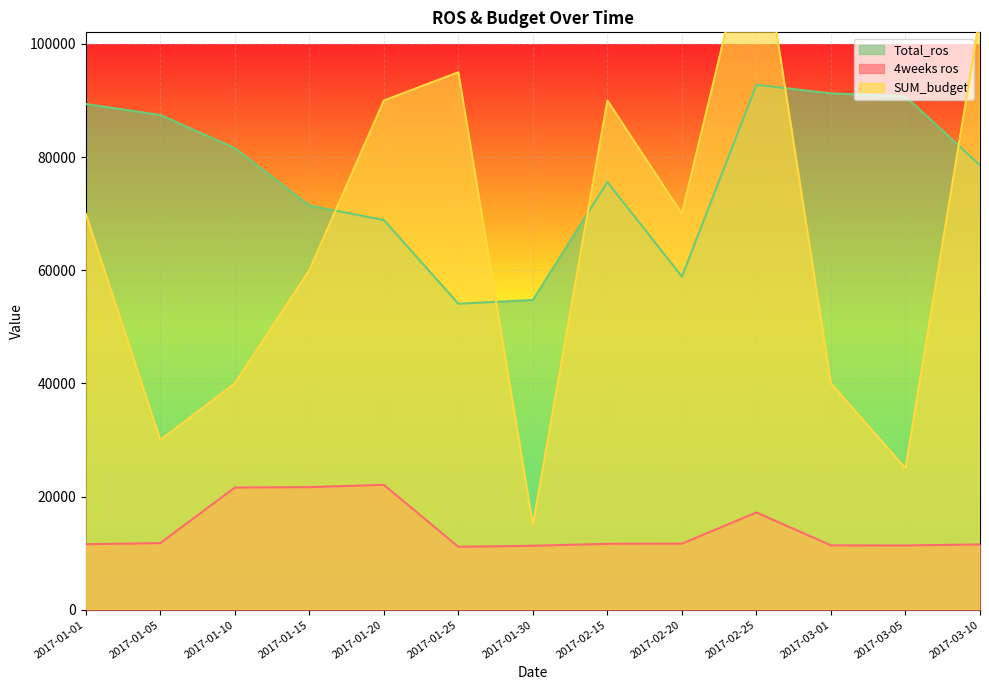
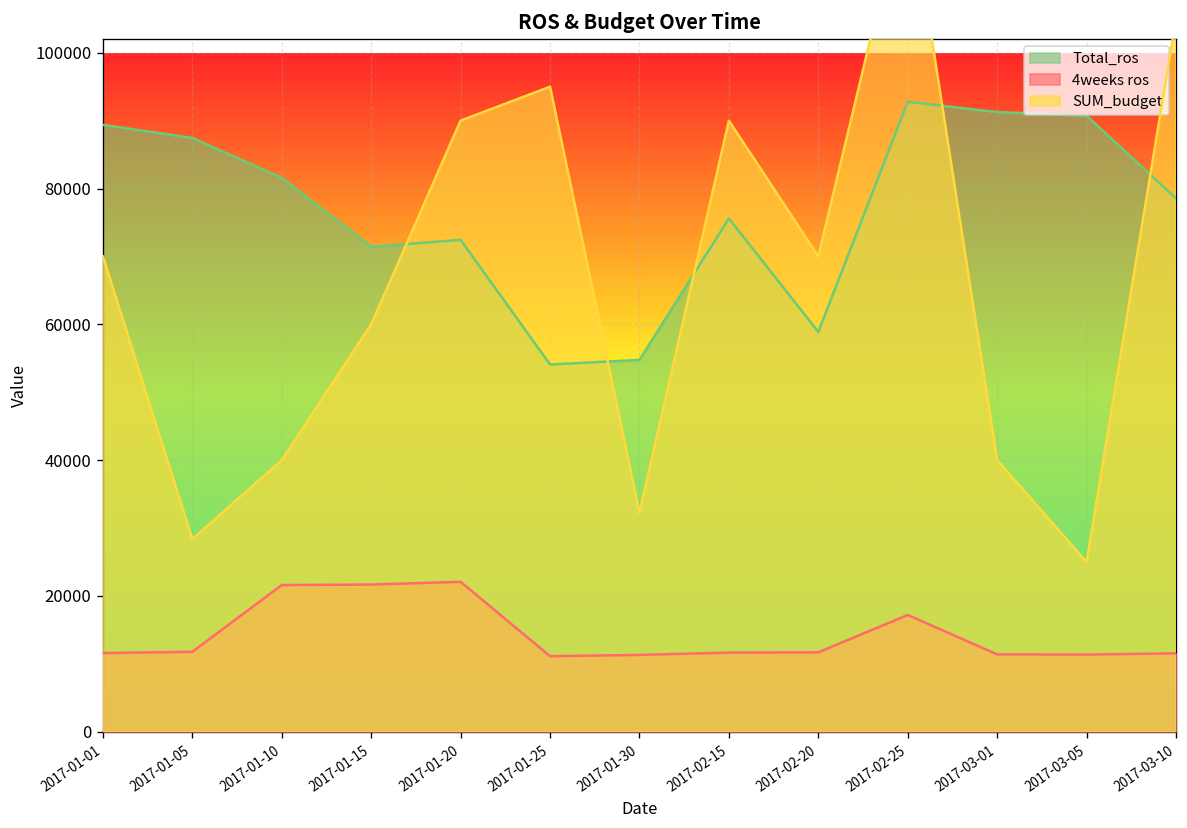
SUM_budget, 2017-01-05: 30000 -> 28000
Total_ros, 2017-01-20: 69000 -> 72000
SUM_budget, 2017-01-30: 15000 -> 32000
